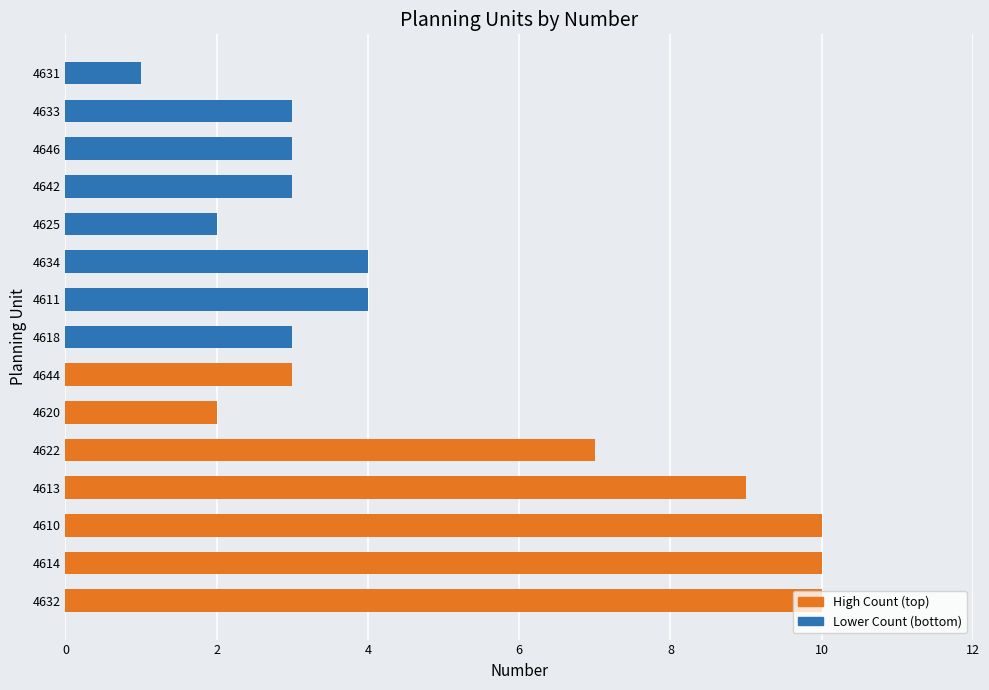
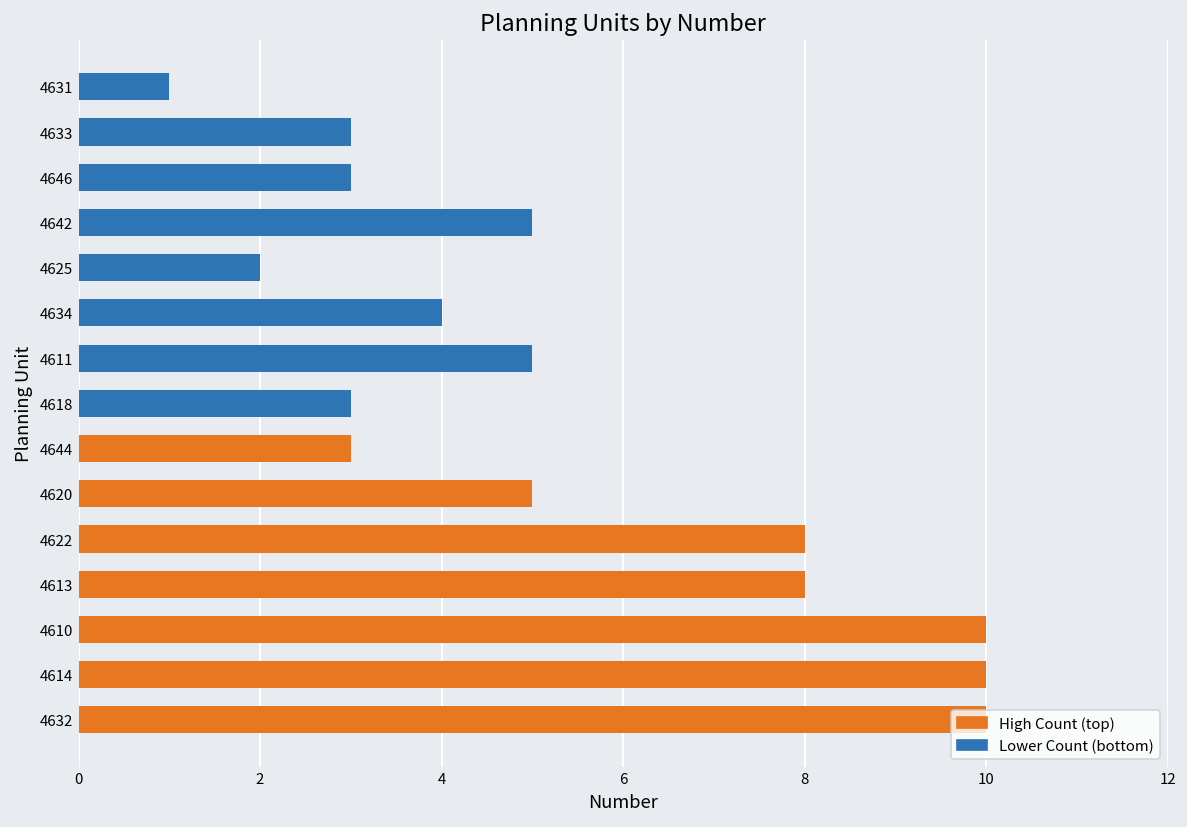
4642: 3 -> 5
4611: 4 -> 5
4620: 2 -> 5
4622: 7 -> 8
4613: 9 -> 8
